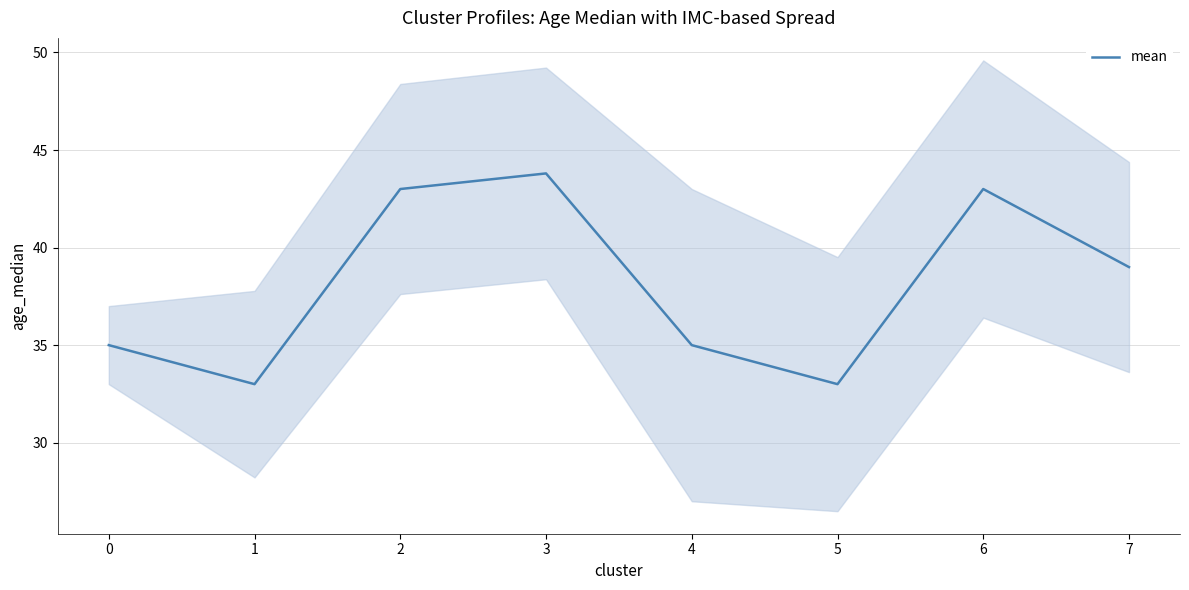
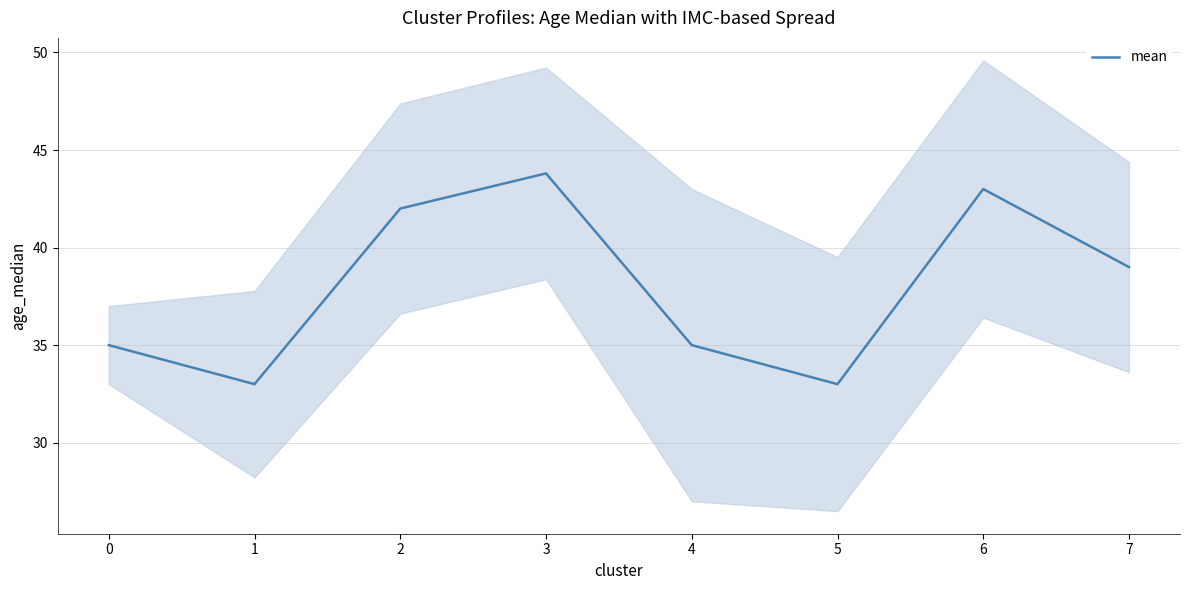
mean, 2: 43 -> 42
